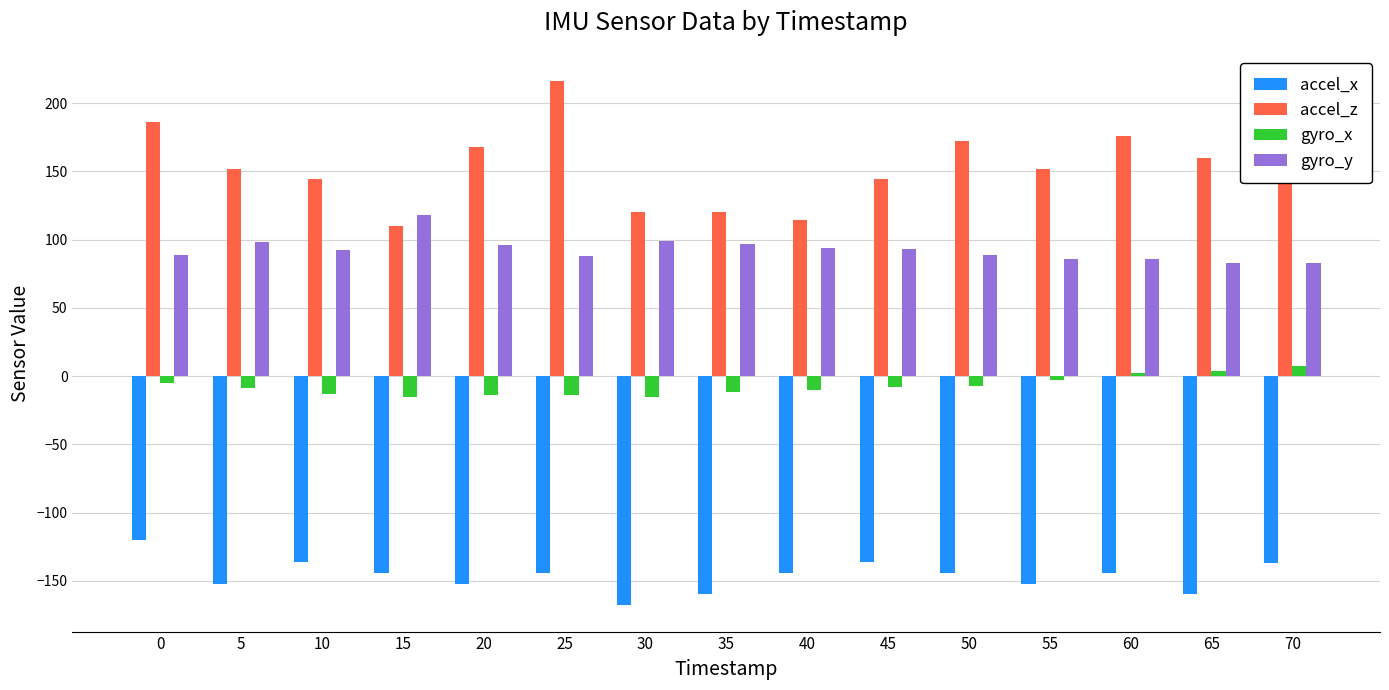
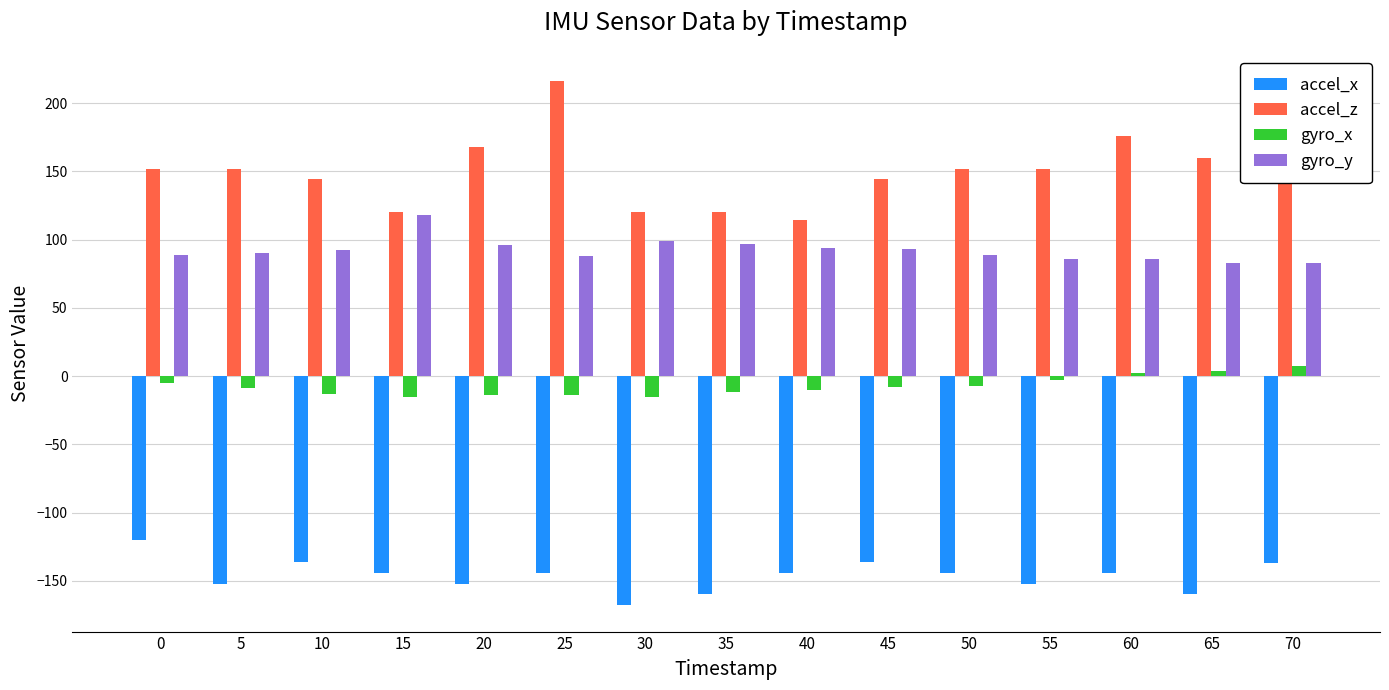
accel_z, 0: 186 -> 152
gyro_y, 5: 98 -> 90
accel_z, 15: 110 -> 120
accel_z, 50: 172 -> 152
